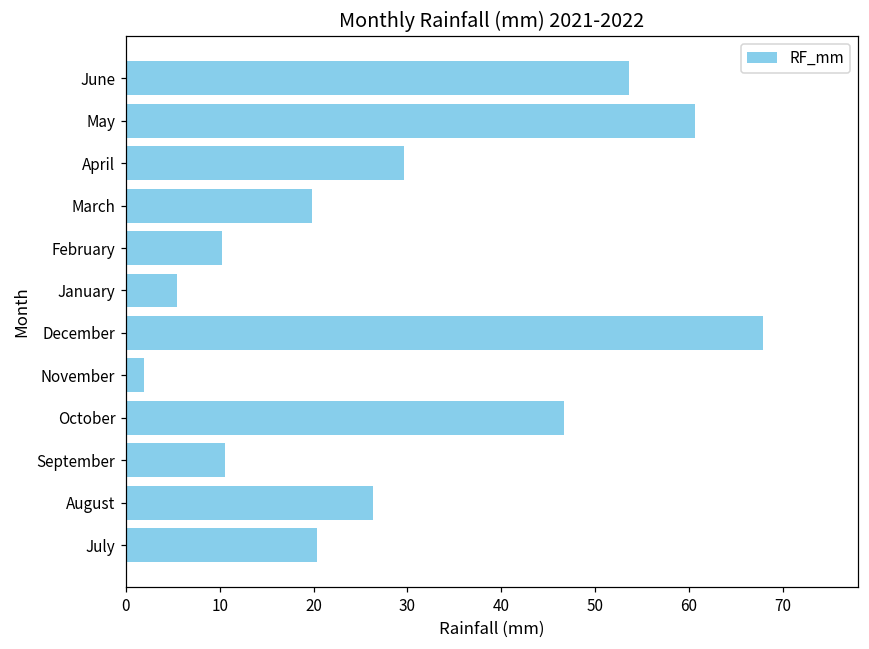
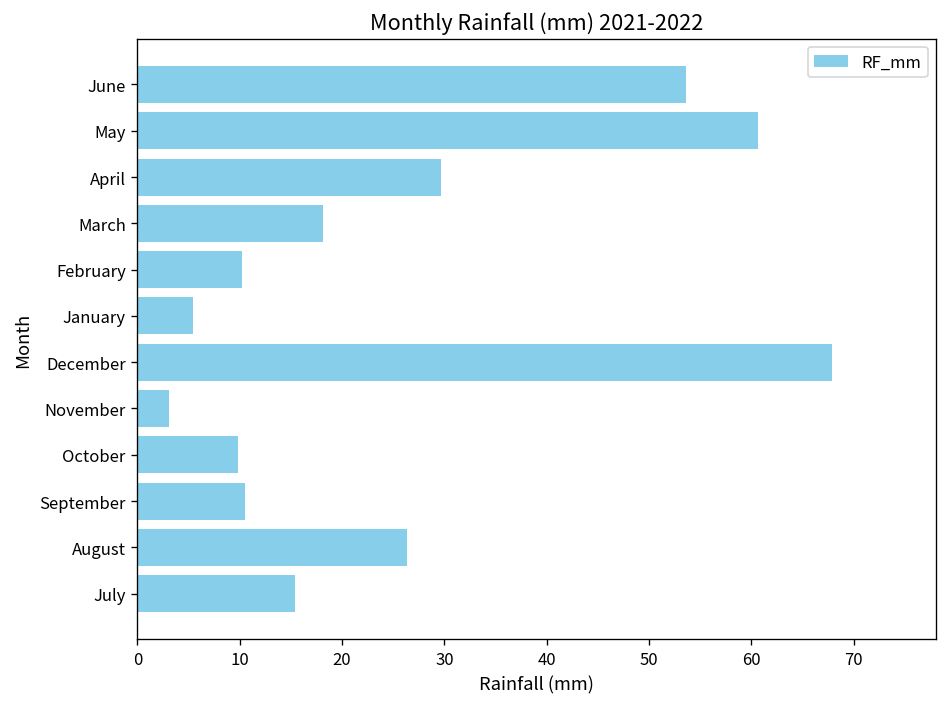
March: 20 -> 18
November: 2 -> 3
October: 47 -> 10
July: 20 -> 15
